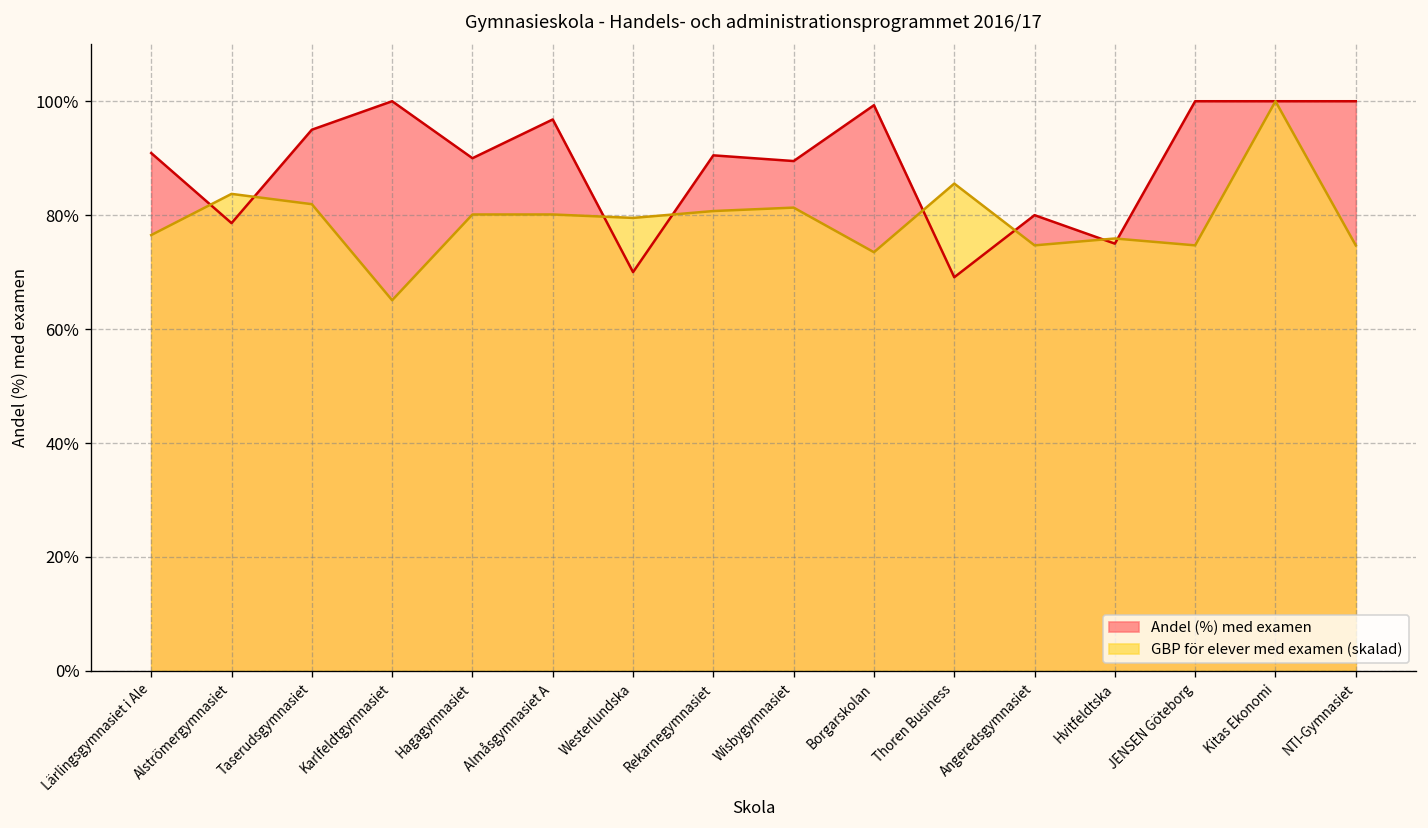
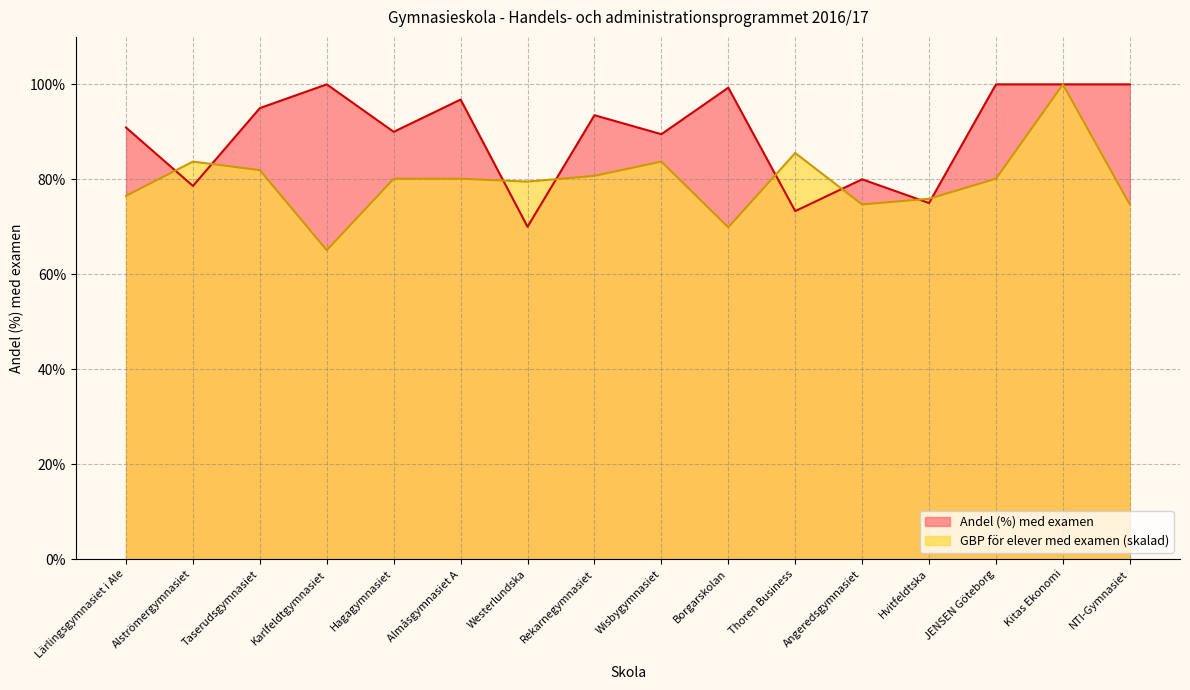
Andel (%) med examen, Rekarnegymnasiet: 91% -> 94%
GBP för elever med examen (skalad), Wisbygymnasiet: 81% -> 84%
GBP för elever med examen (skalad), Borgarskolan: 73% -> 70%
Andel (%) med examen, Thoren Business: 69% -> 73%
GBP för elever med examen (skalad), JENSEN Göteborg: 75% -> 80%
